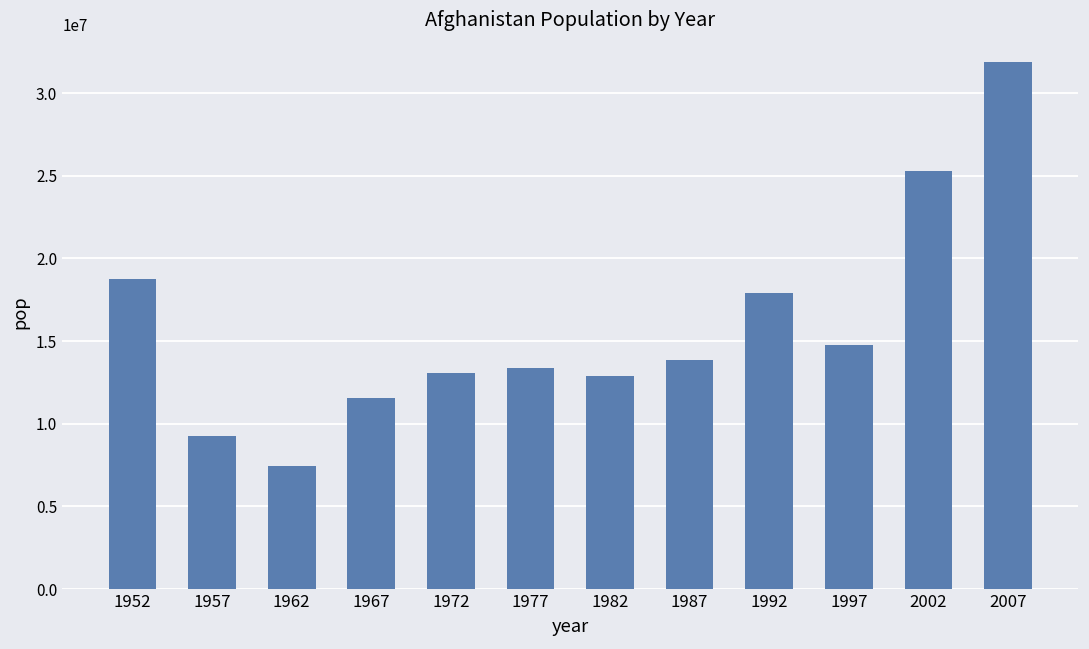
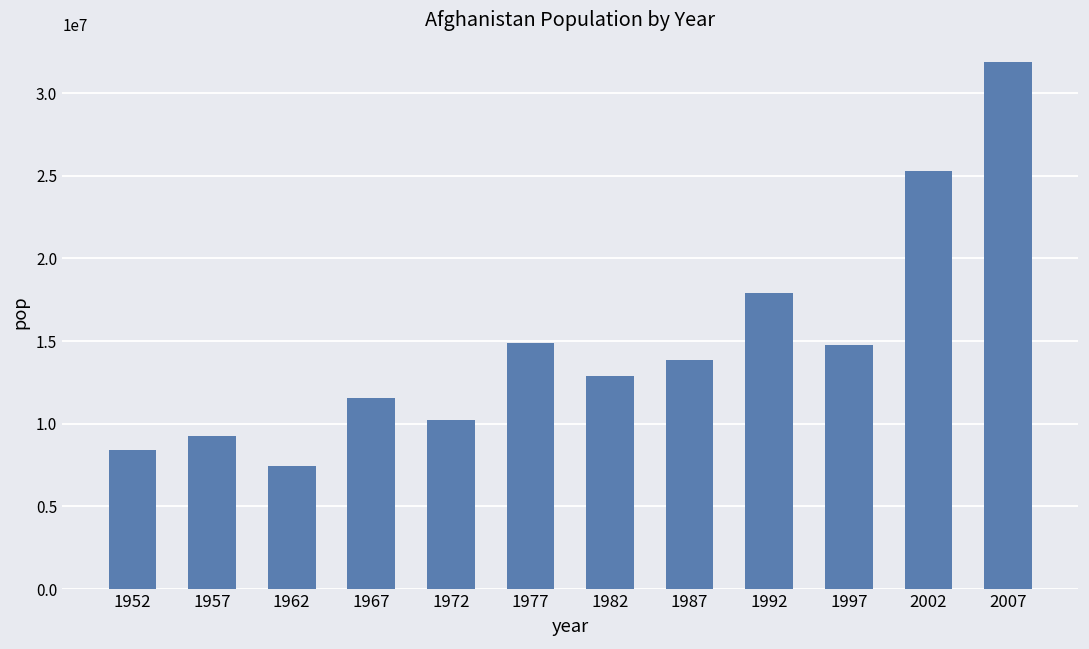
1952: 18800000 -> 8400000
1972: 13100000 -> 10200000
1977: 13400000 -> 14900000
